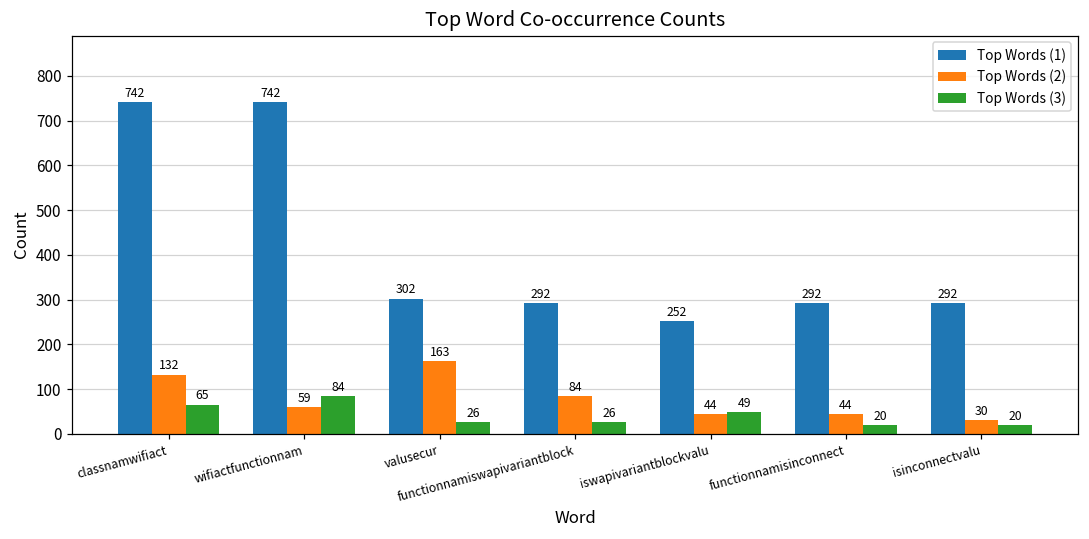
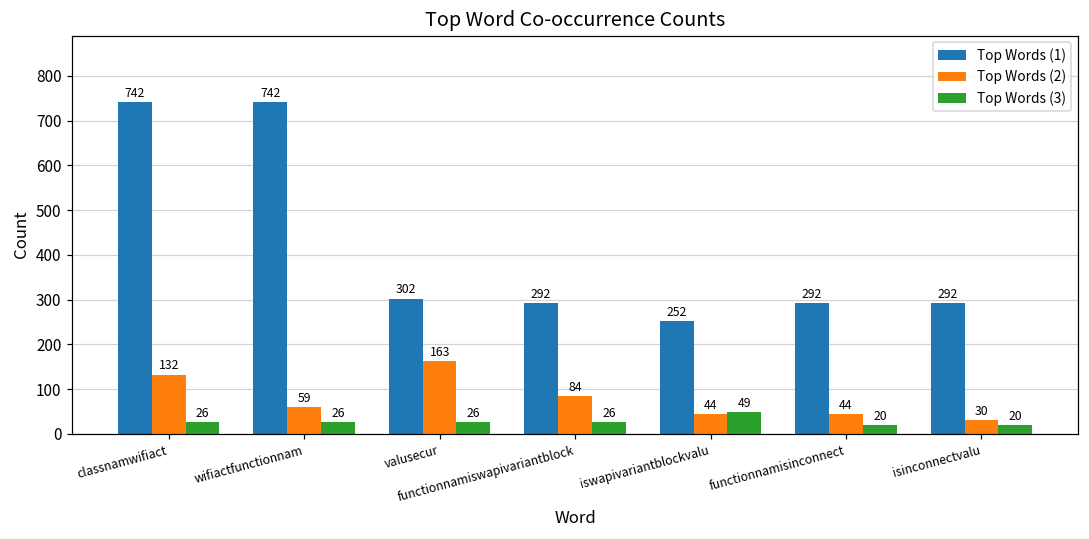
Top Words (3), classnamwifiact: 65 -> 26
Top Words (3), wifiactfunctionnam: 84 -> 26
